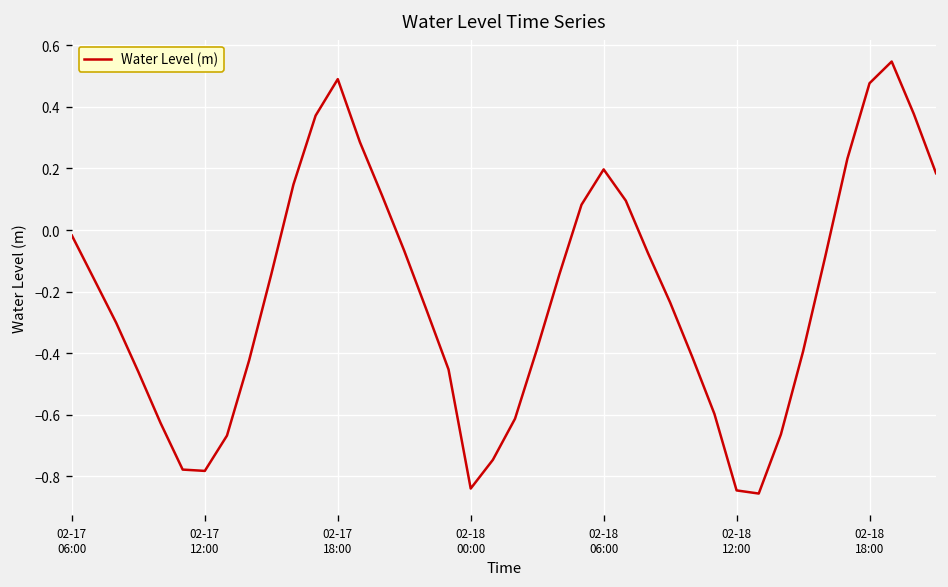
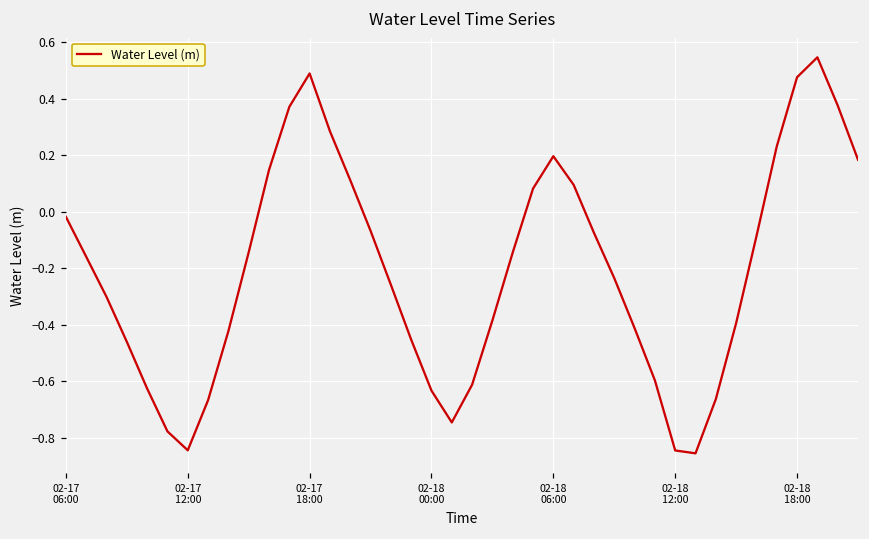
02-17 12:00: -0.78 -> -0.85
02-18 00:00: -0.84 -> -0.63
